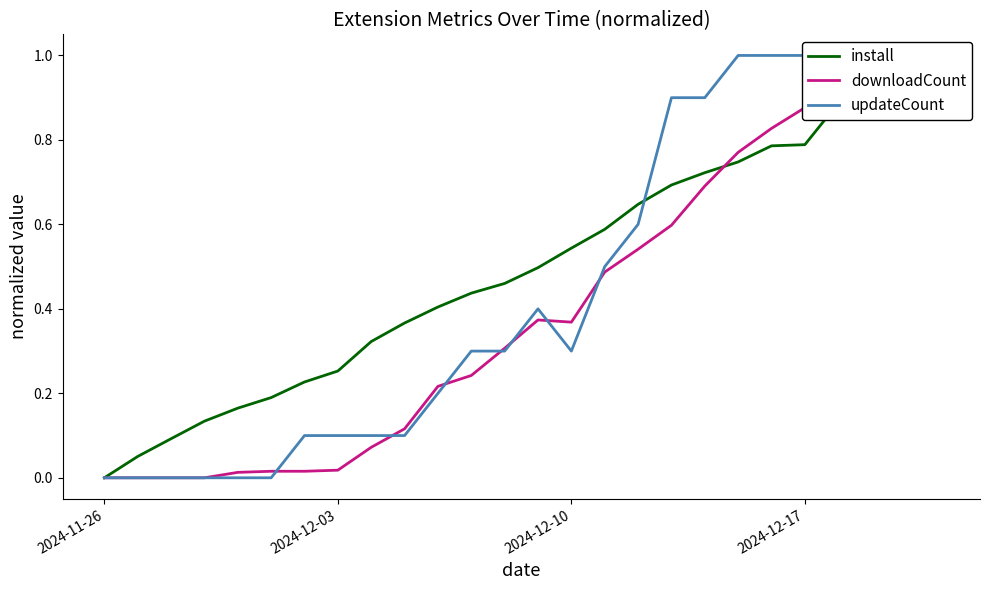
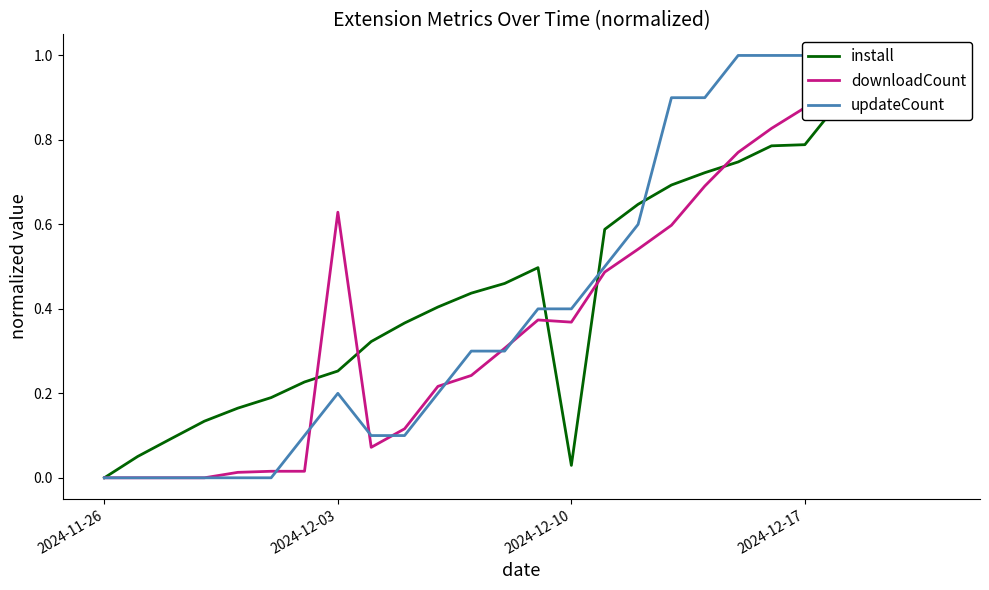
downloadCount, 2024-12-03: 0.02 -> 0.63
updateCount, 2024-12-03: 0.10 -> 0.20
install, 2024-12-10: 0.54 -> 0.03
updateCount, 2024-12-10: 0.30 -> 0.40
